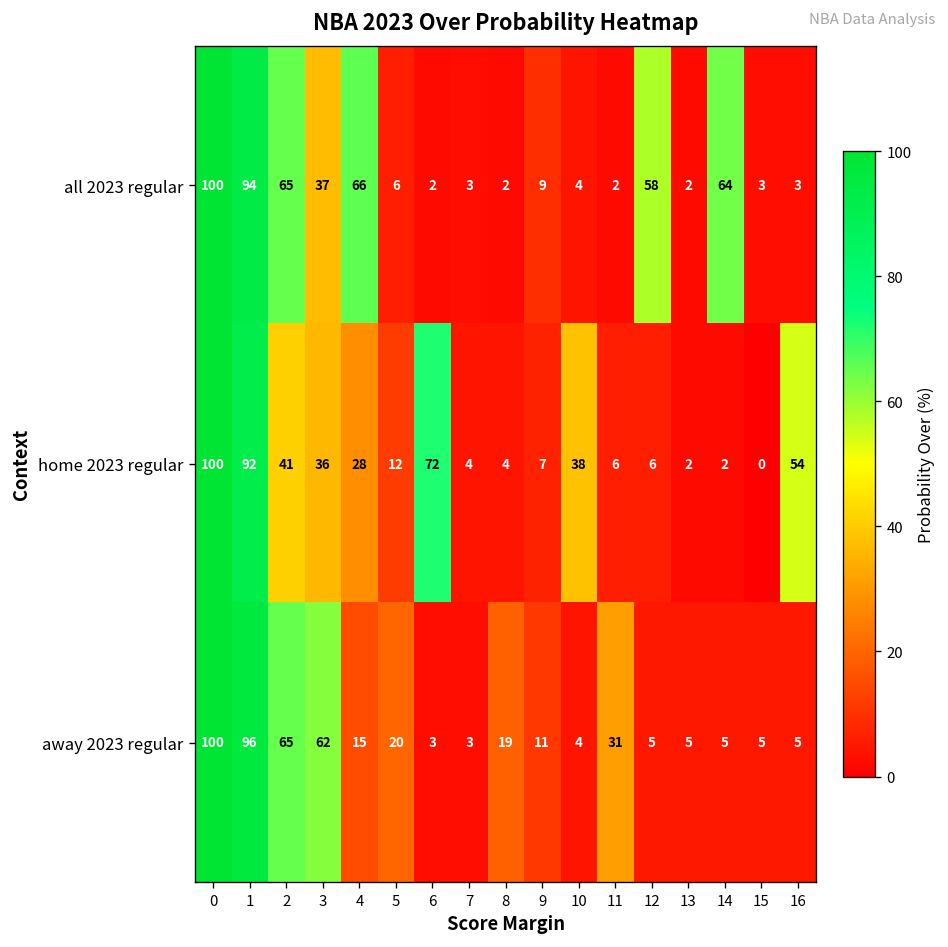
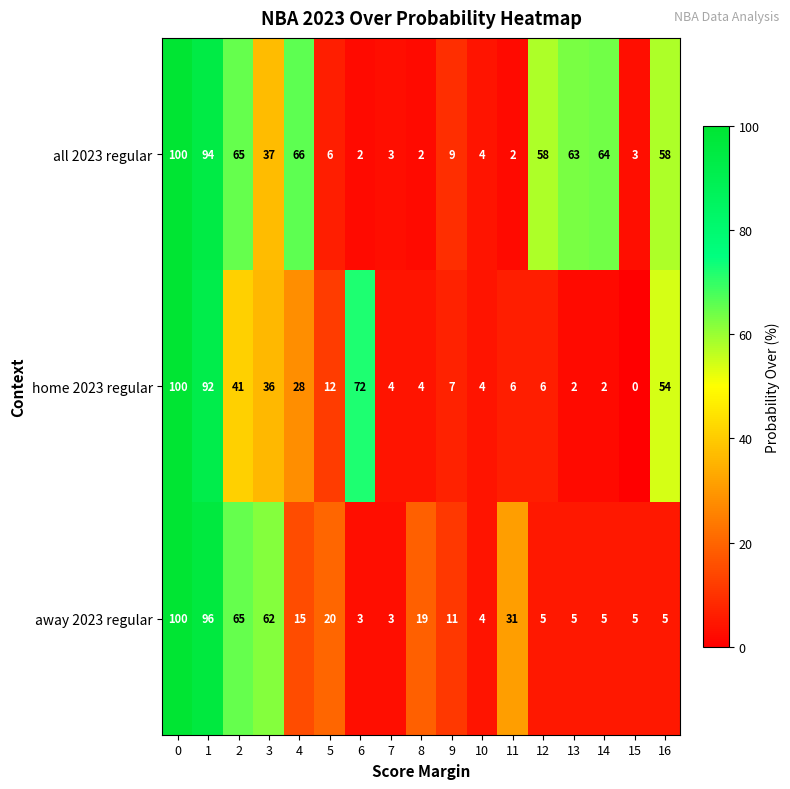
all 2023 regular, 13: 2 -> 63
all 2023 regular, 16: 3 -> 58
home 2023 regular, 10: 38 -> 4
